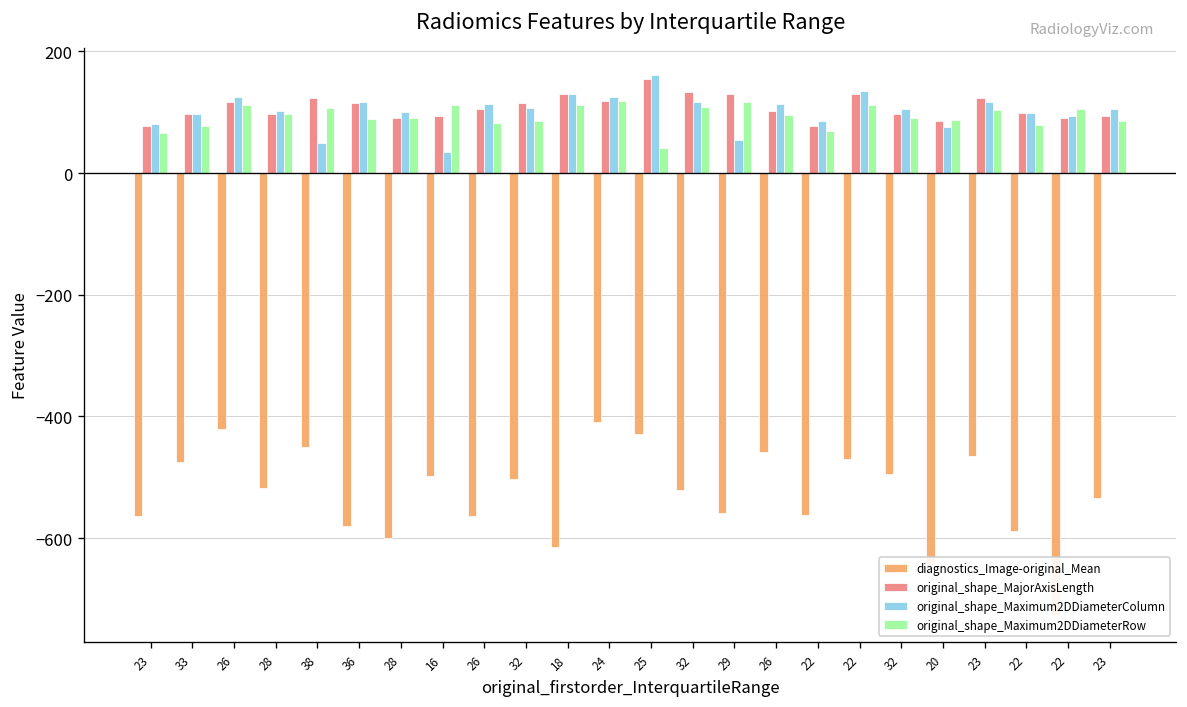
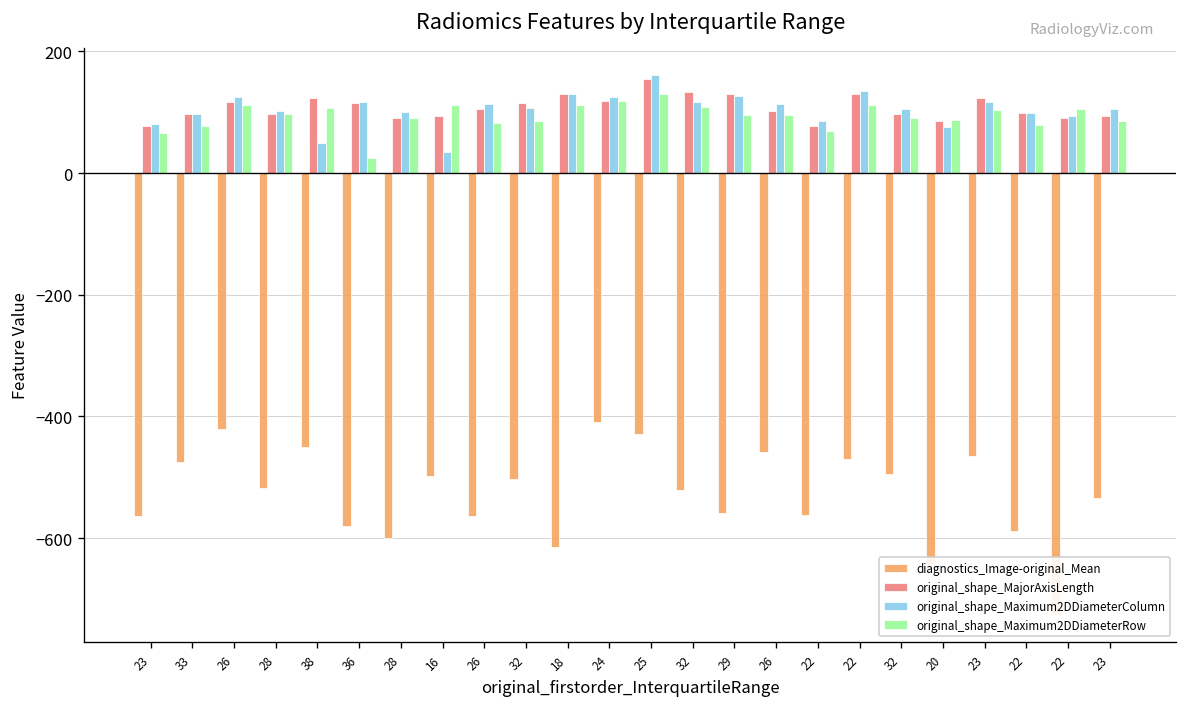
original_shape_Maximum2DDiameterRow, 36: 90 -> 20
original_shape_Maximum2DDiameterRow, 25: 40 -> 130
original_shape_Maximum2DDiameterColumn, 29: 50 -> 130
original_shape_Maximum2DDiameterRow, 29: 120 -> 90
